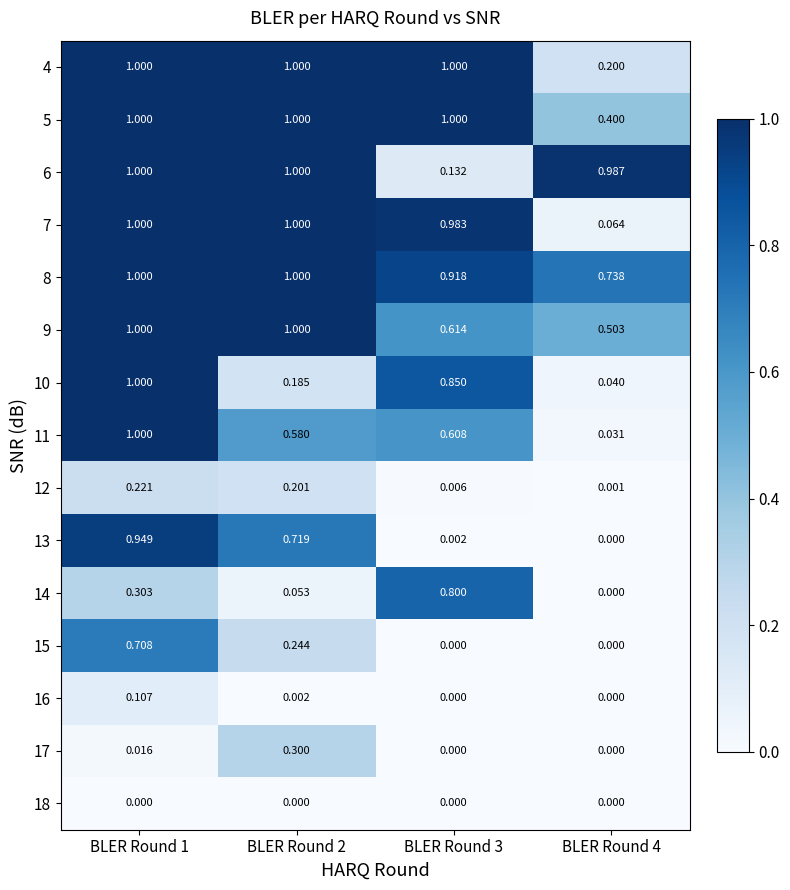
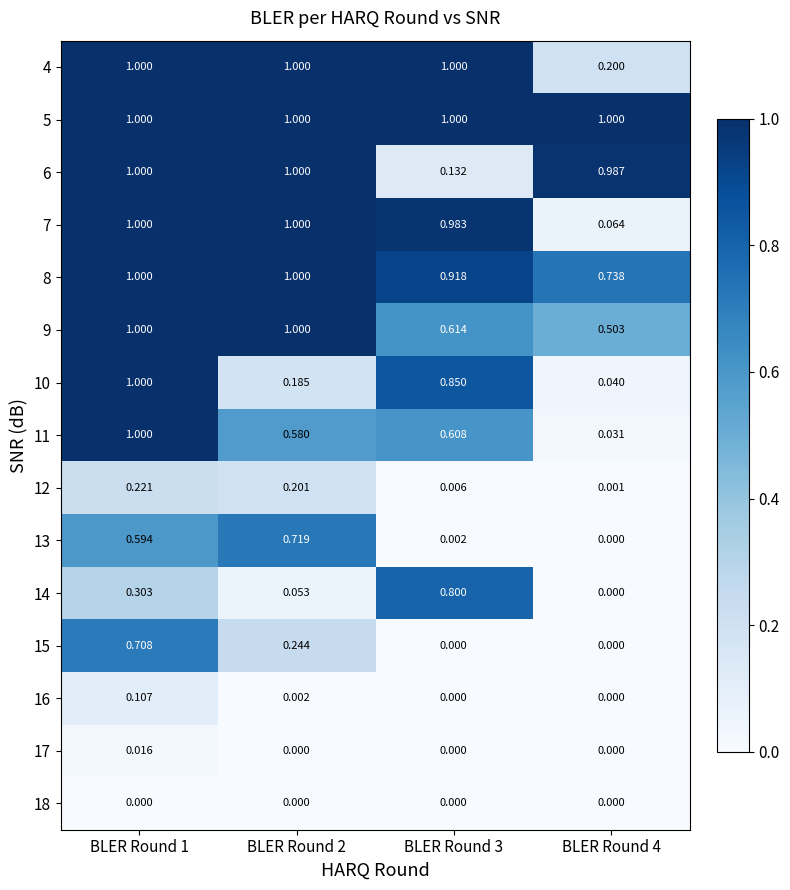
5, BLER Round 4: 0.400 -> 1.000
13, BLER Round 1: 0.949 -> 0.594
17, BLER Round 2: 0.300 -> 0.000
